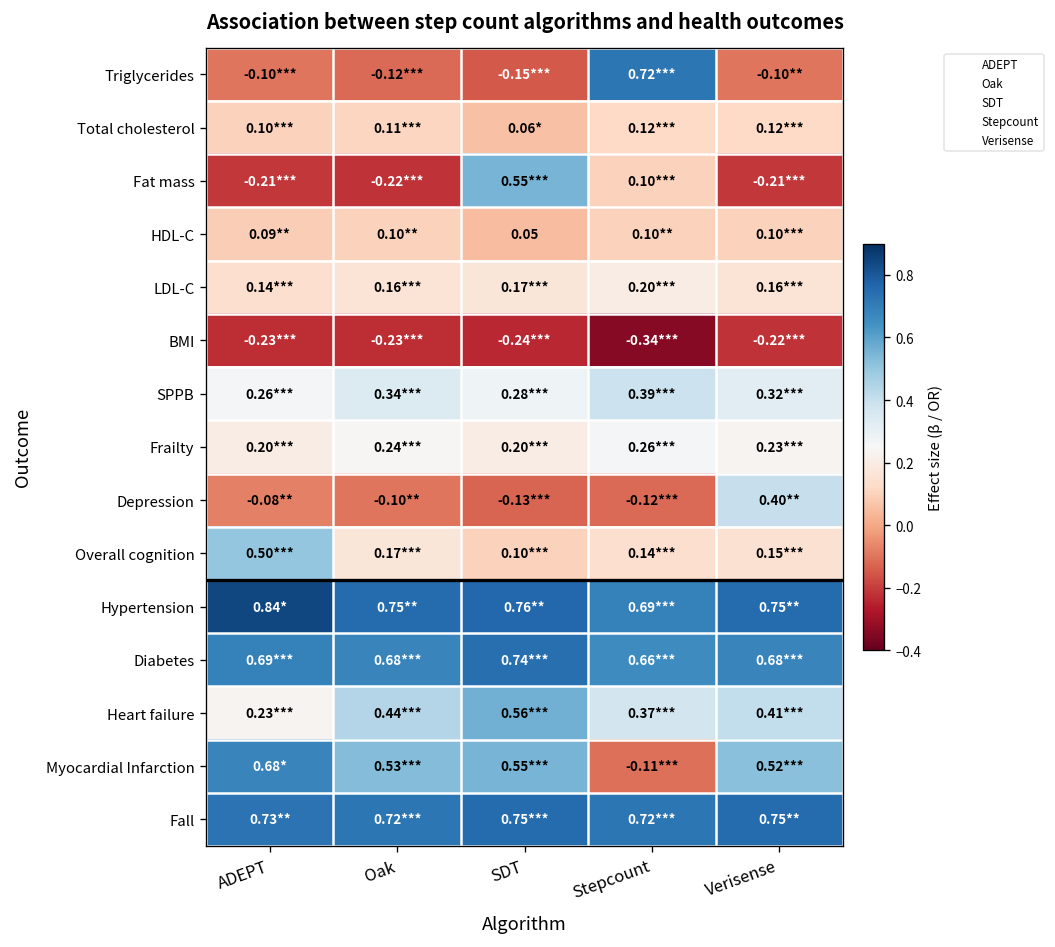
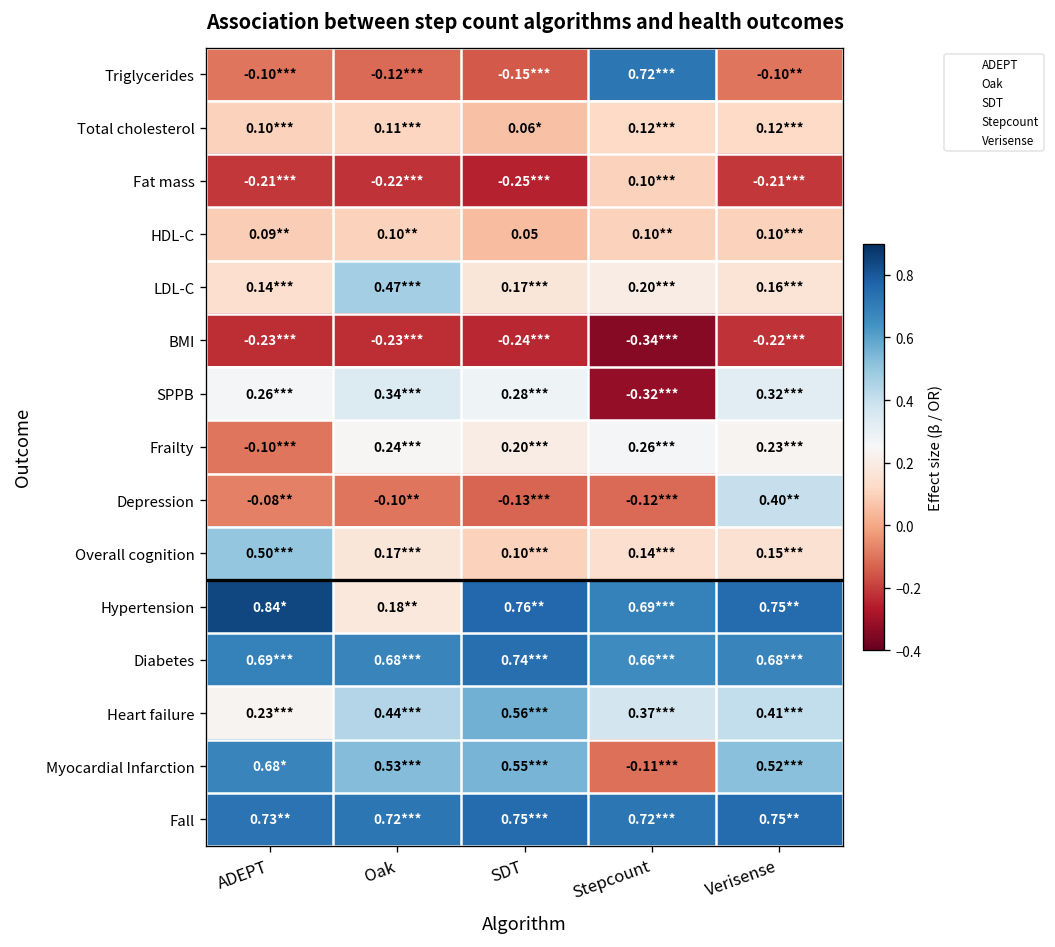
Fat mass, SDT: 0.55*** -> -0.25***
LDL-C, Oak: 0.16*** -> 0.47***
SPPB, Stepcount: 0.39*** -> -0.32***
Frailty, ADEPT: 0.20*** -> -0.10***
Hypertension, Oak: 0.75** -> 0.18**
